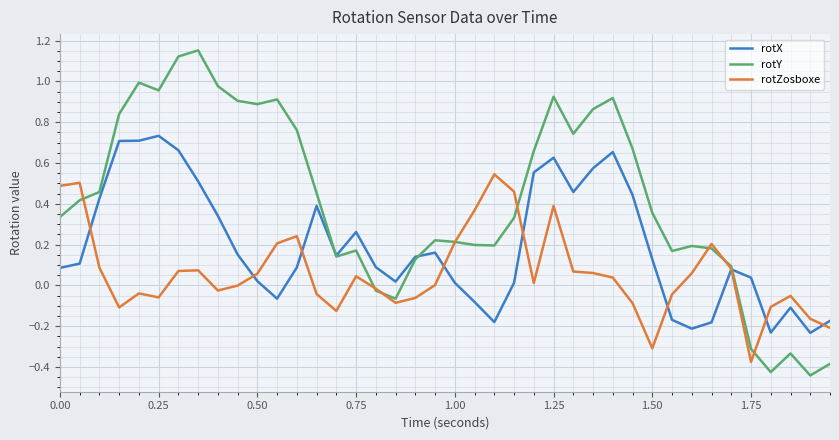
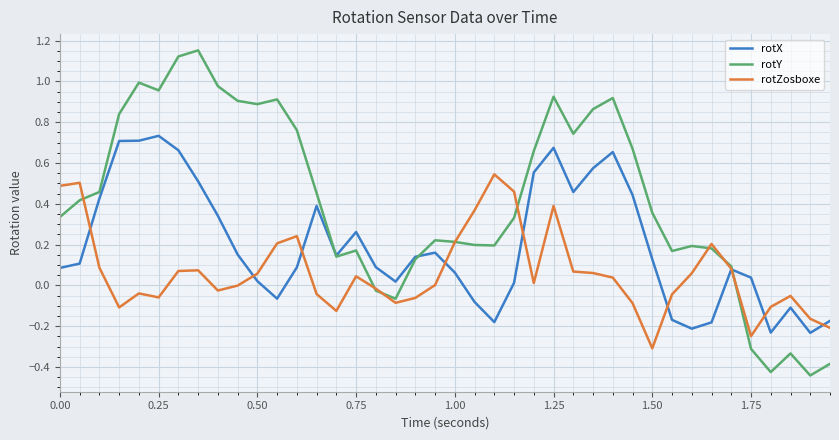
rotX, 1.00: 0.01 -> 0.06
rotX, 1.25: 0.63 -> 0.67
rotZosboxe, 1.75: -0.38 -> -0.25
